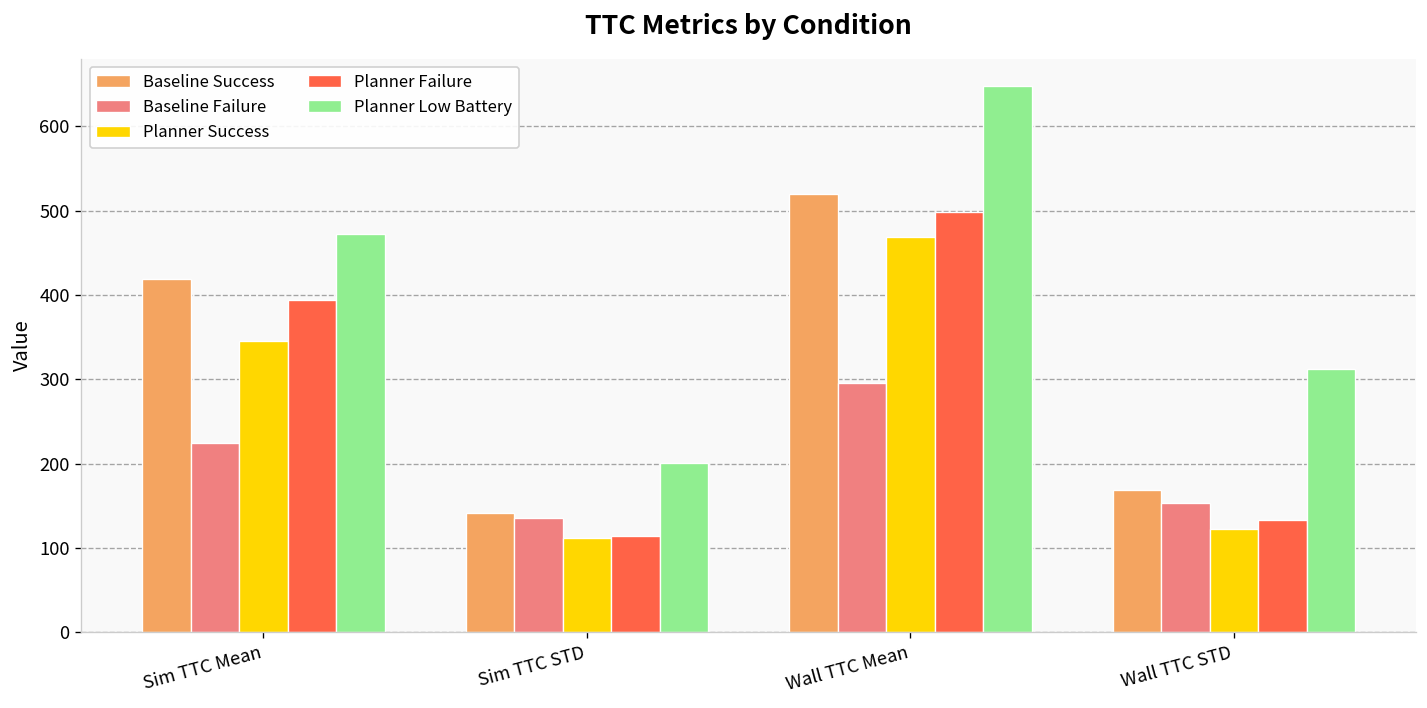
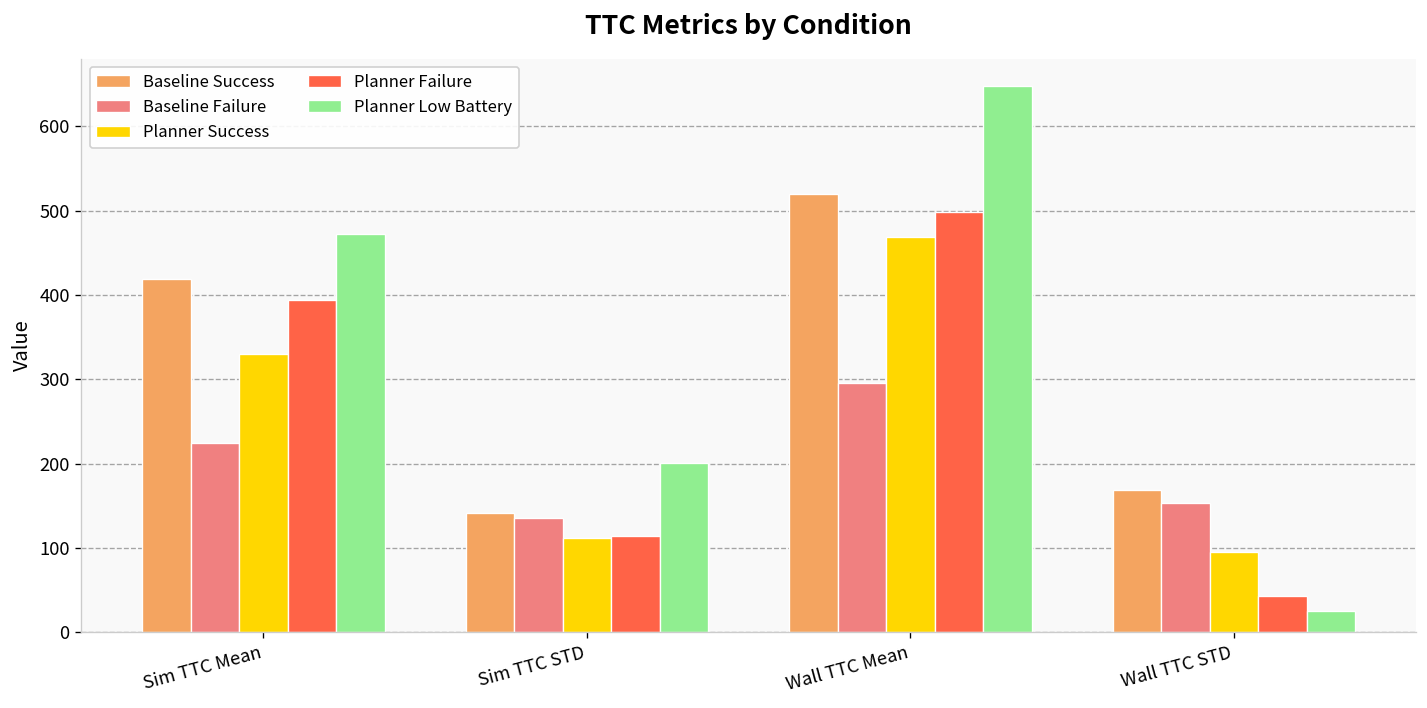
Planner Success, Sim TTC Mean: 350 -> 330
Planner Success, Wall TTC STD: 120 -> 90
Planner Failure, Wall TTC STD: 130 -> 40
Planner Low Battery, Wall TTC STD: 310 -> 30
